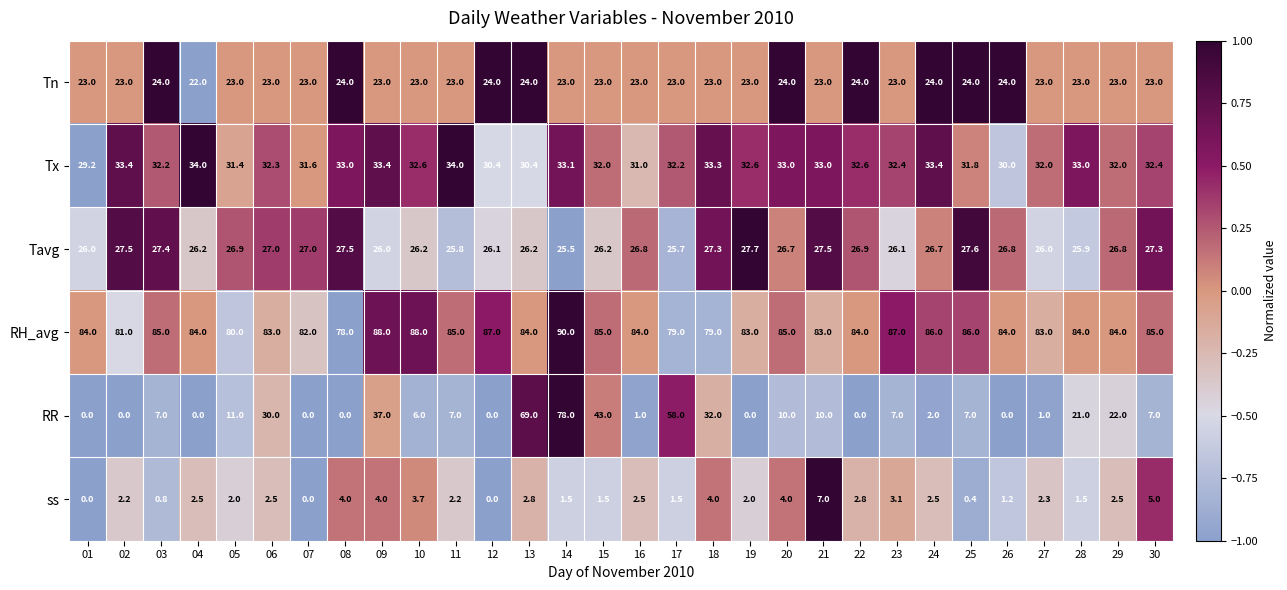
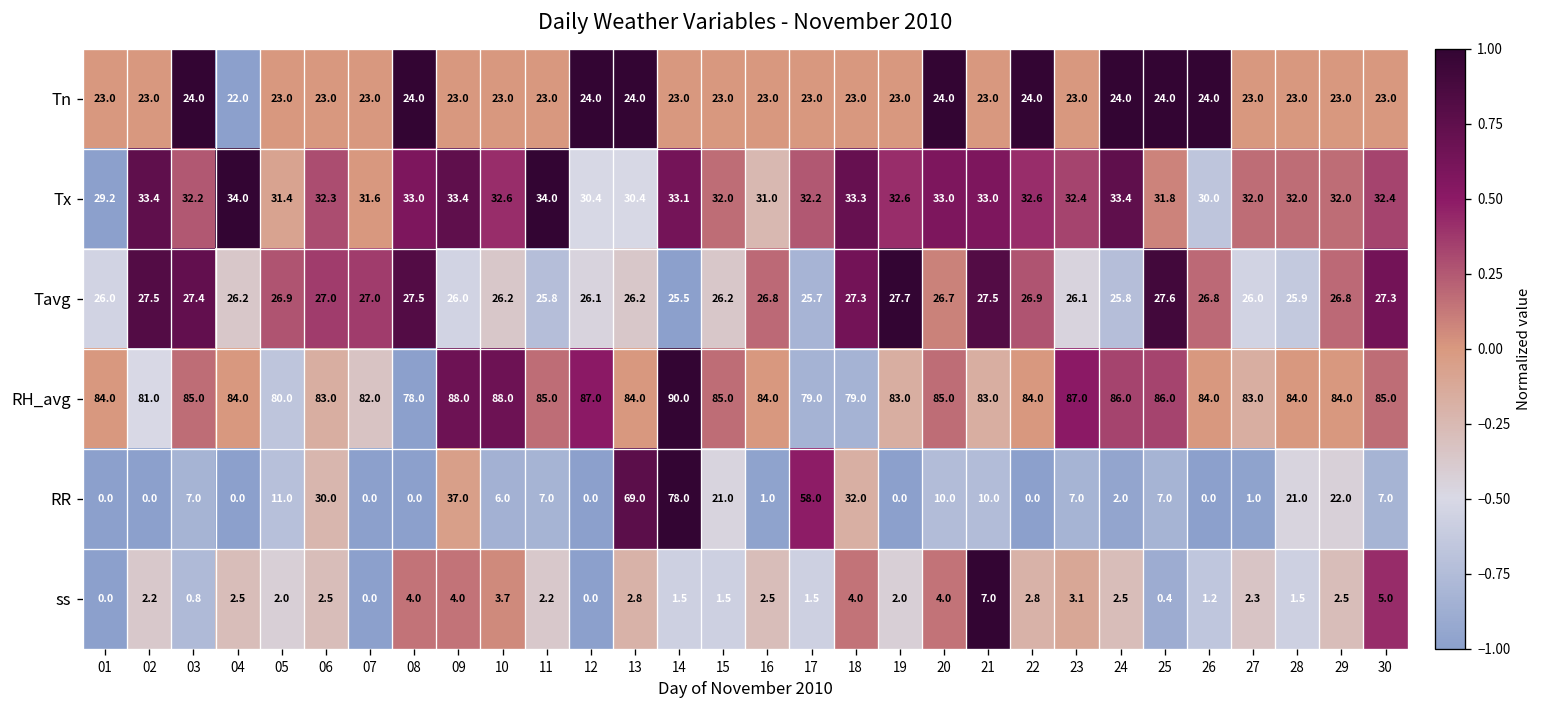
Tx, 28: 33.0 -> 32.0
Tavg, 24: 26.7 -> 25.8
RR, 15: 43.0 -> 21.0
